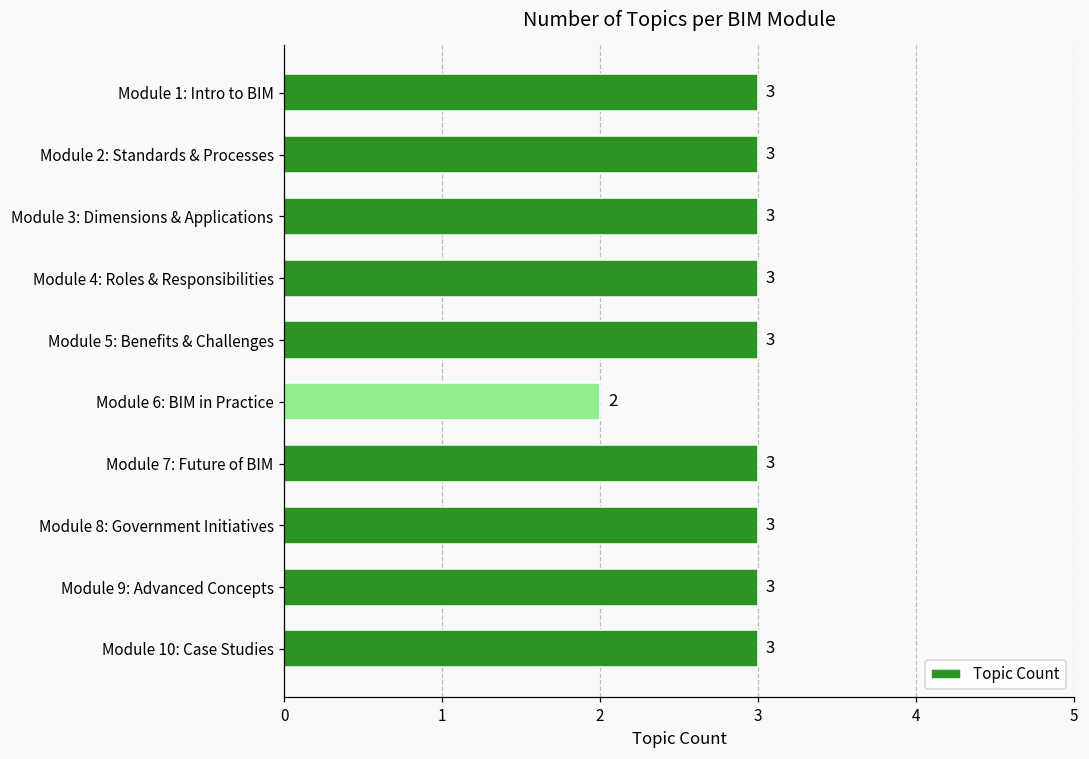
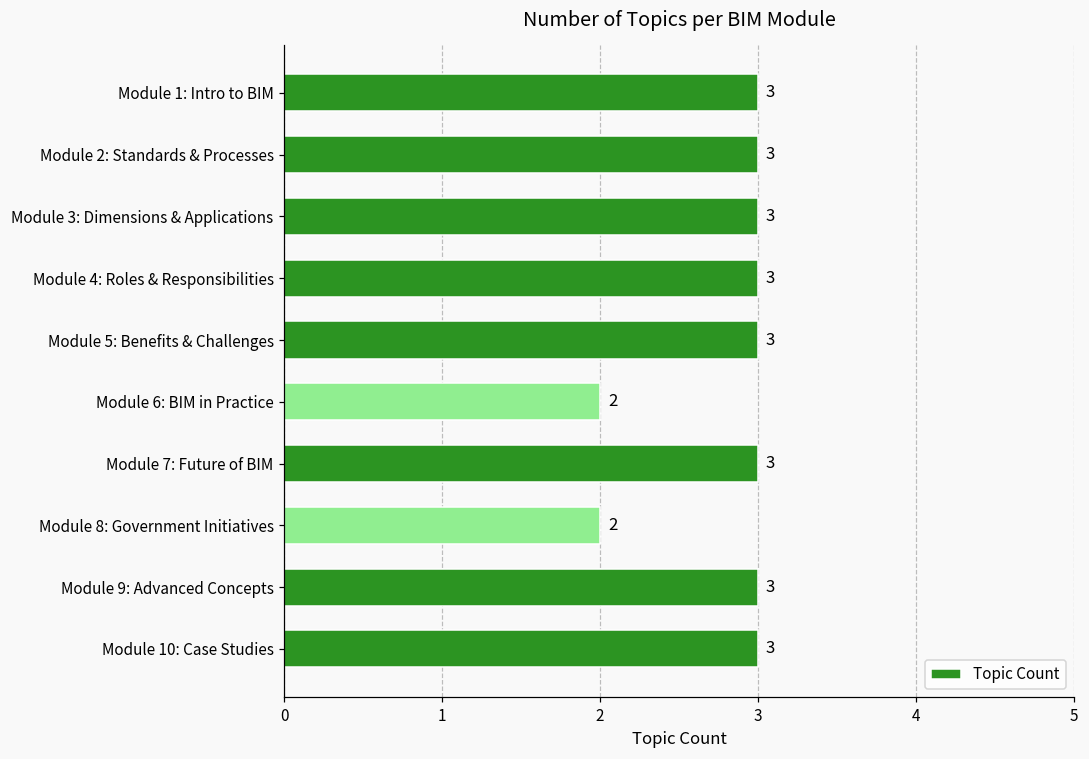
Module 8: Government Initiatives: 3 -> 2
